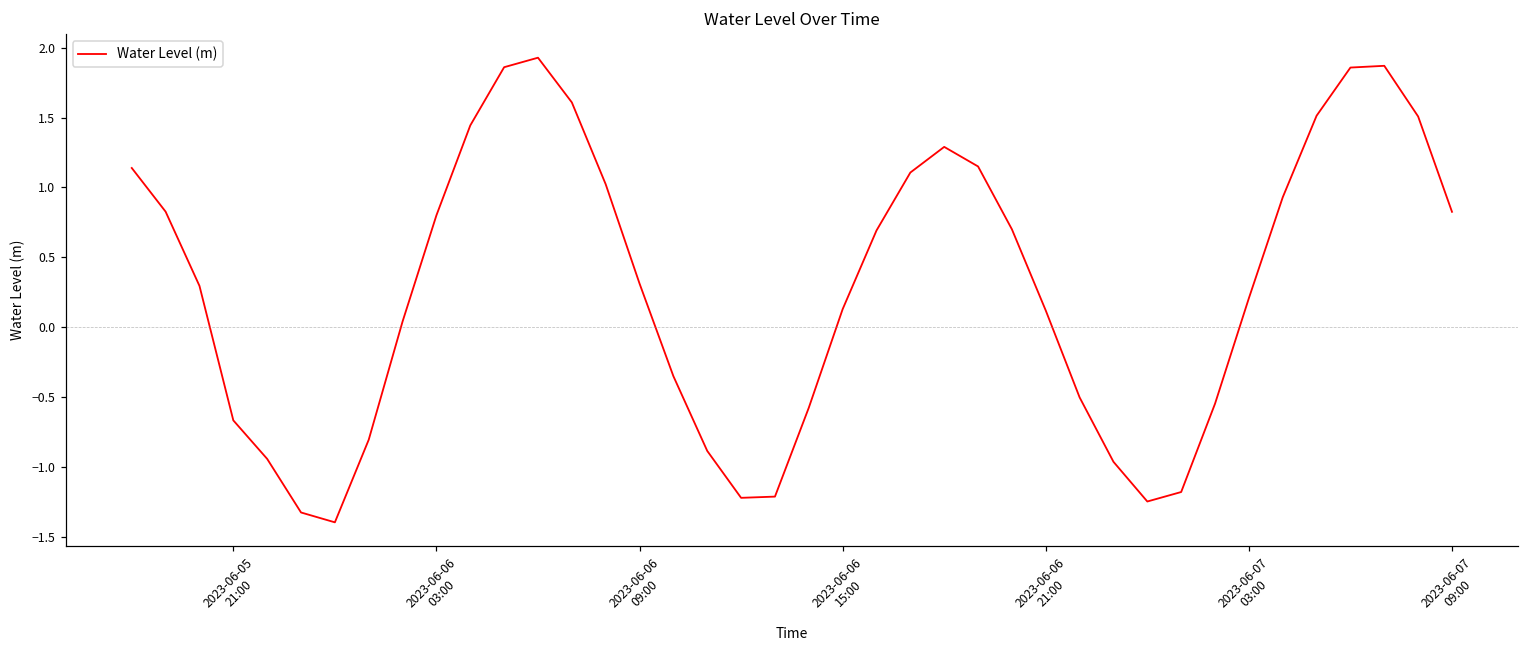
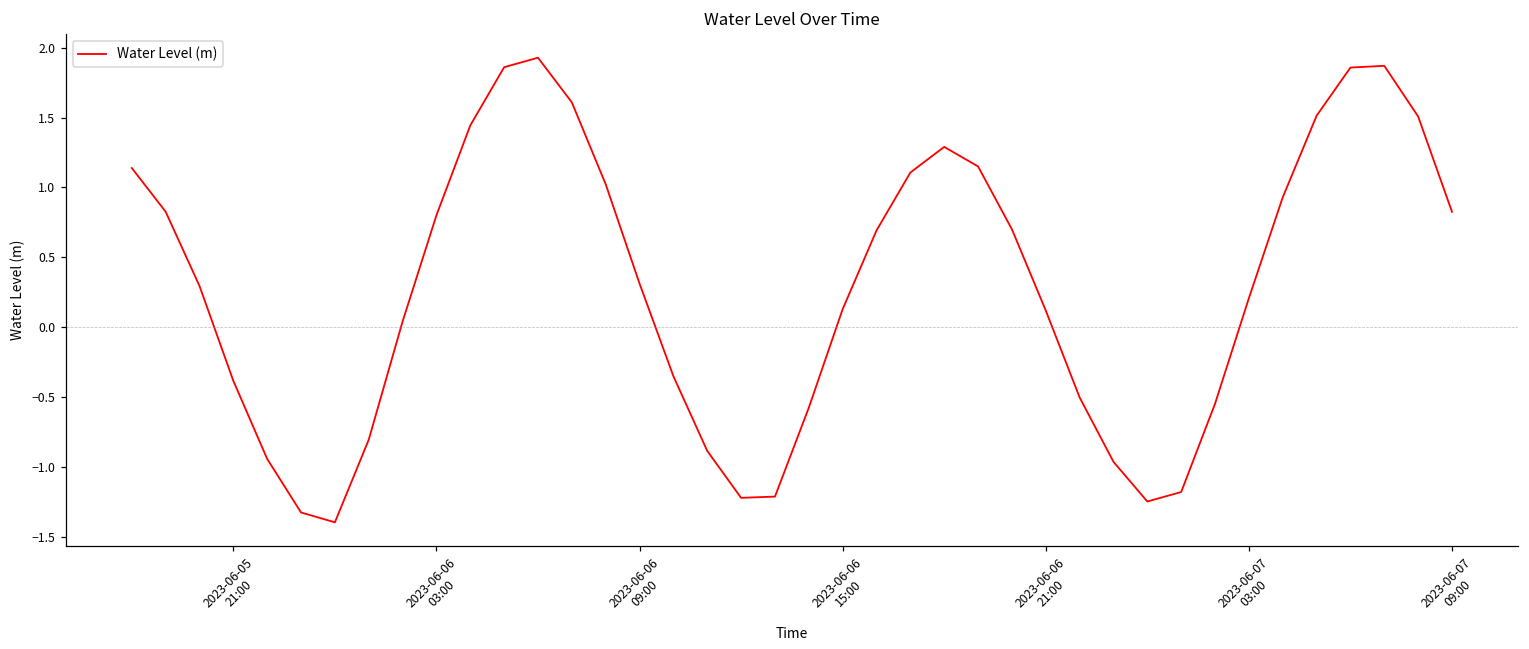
2023-06-05 21:00: -0.67 -> -0.38
